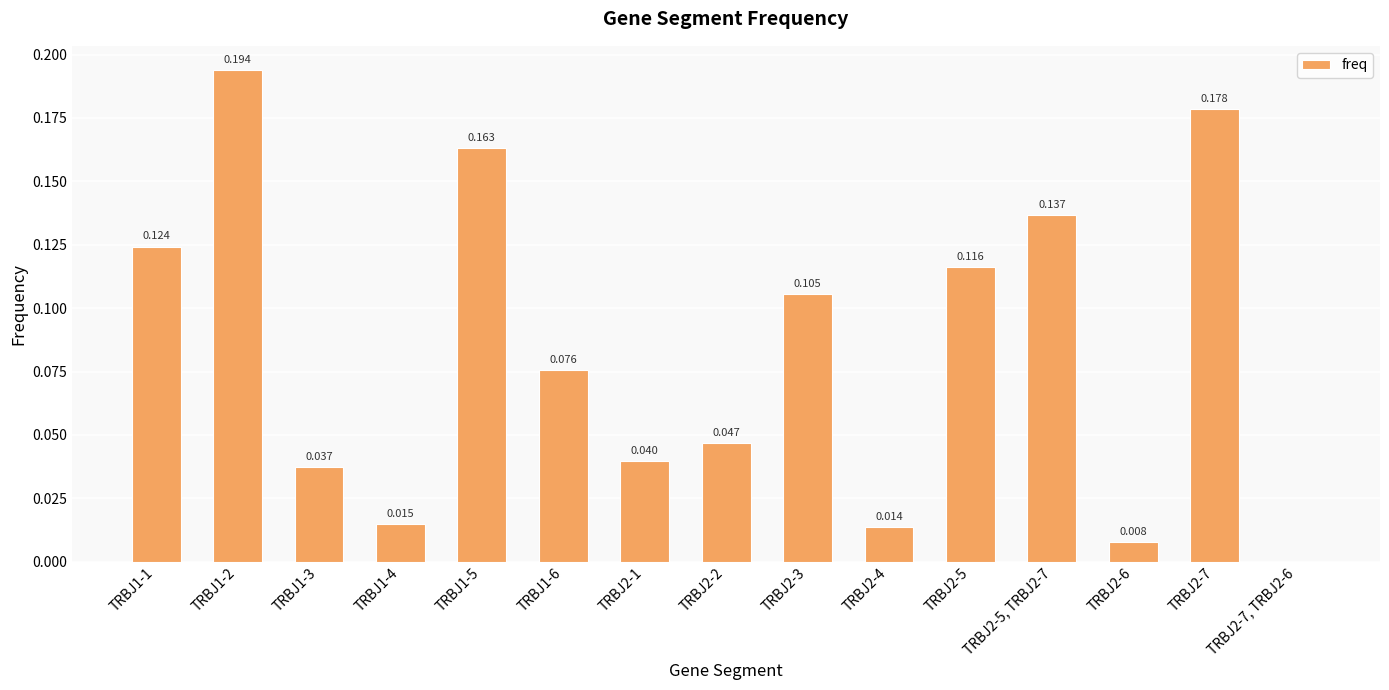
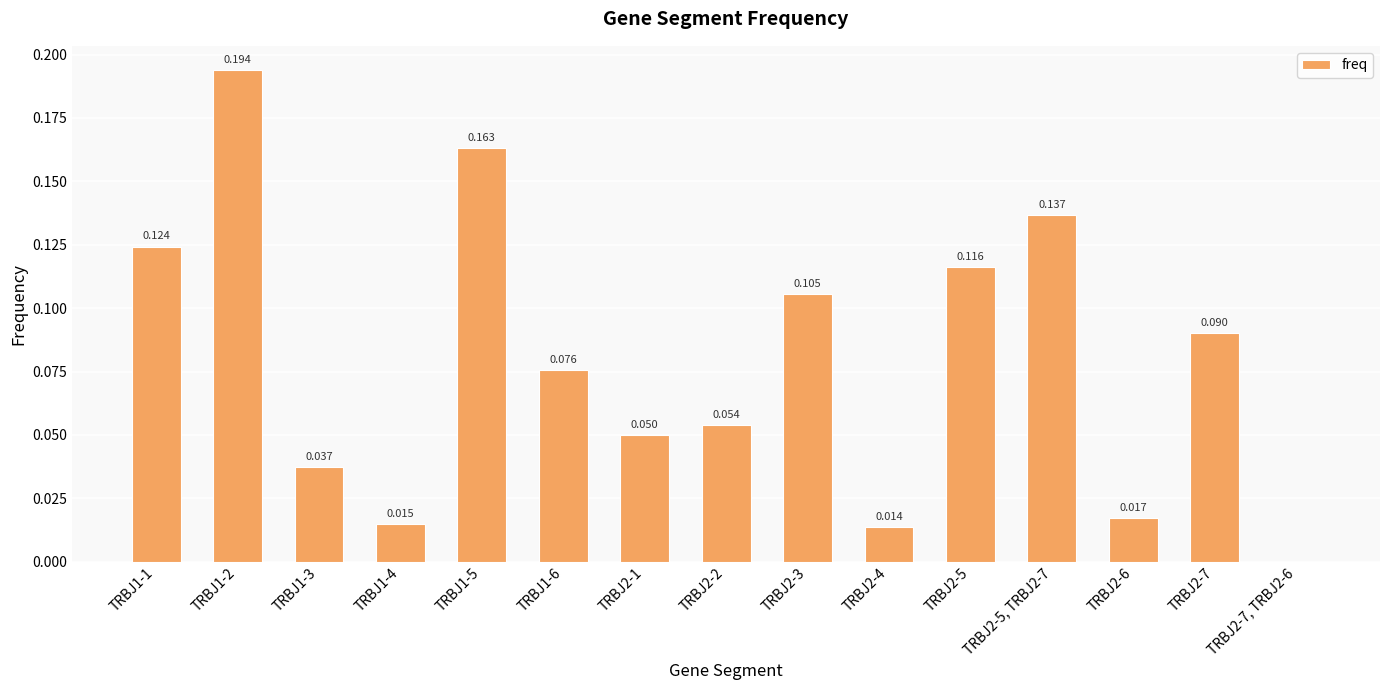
TRBJ2-1: 0.040 -> 0.050
TRBJ2-2: 0.047 -> 0.054
TRBJ2-6: 0.008 -> 0.017
TRBJ2-7: 0.178 -> 0.090
